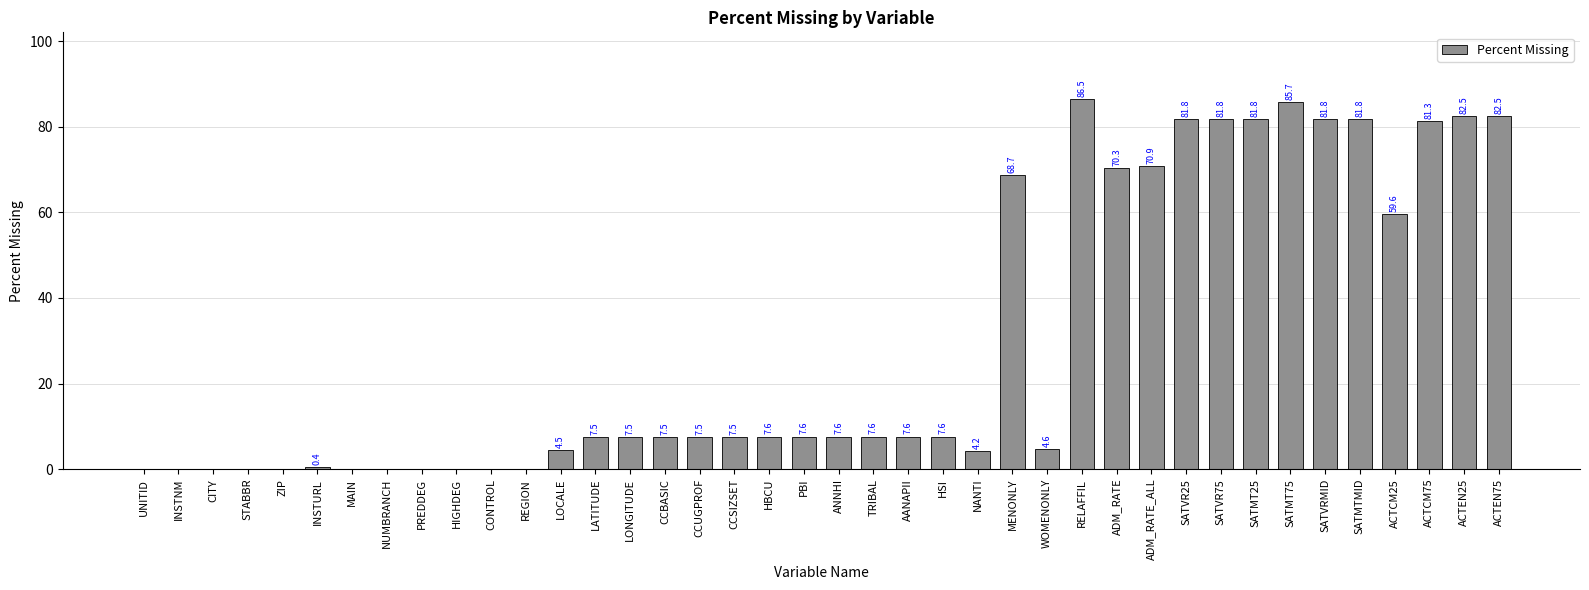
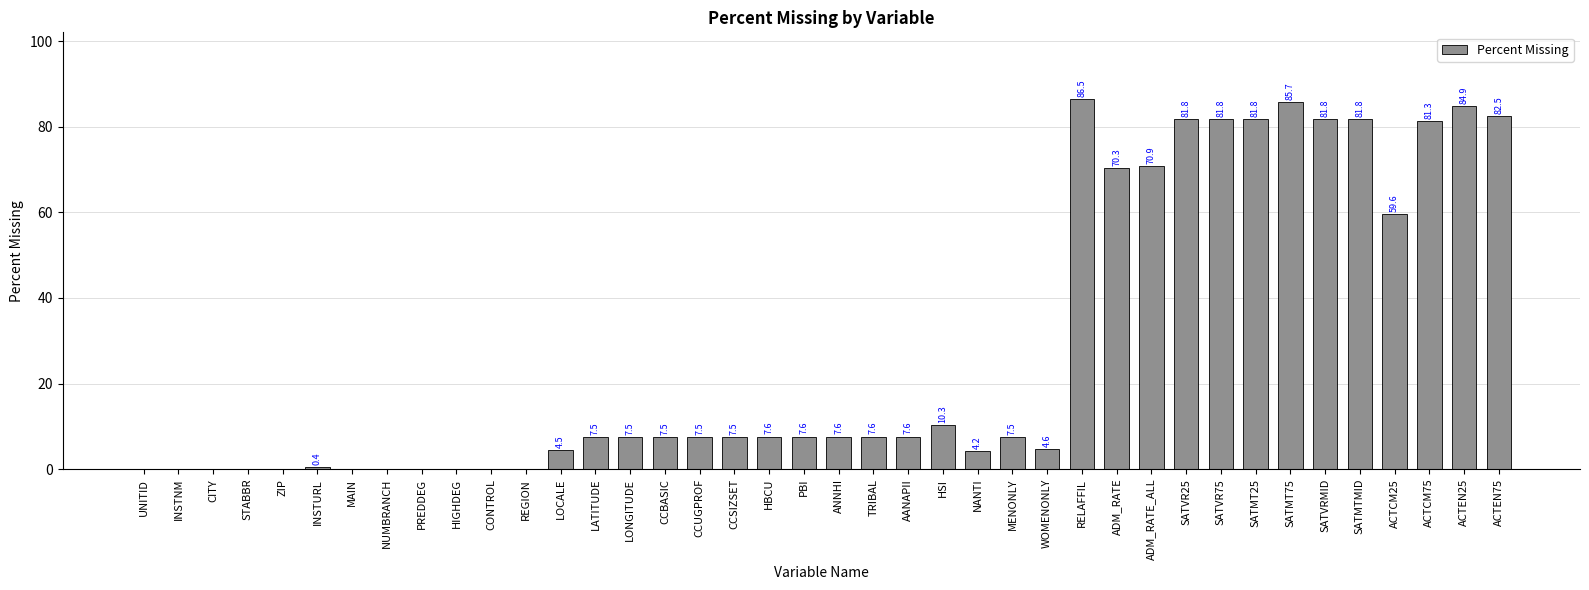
HSI: 7.6 -> 10.3
MENONLY: 68.7 -> 7.5
ACTEN25: 82.5 -> 84.9
